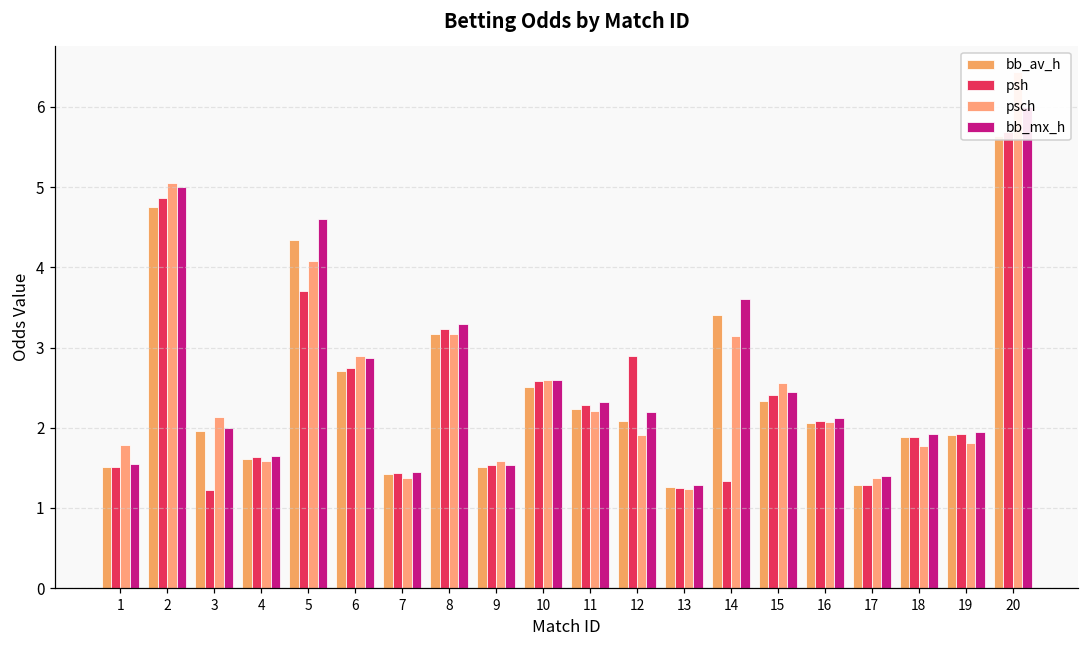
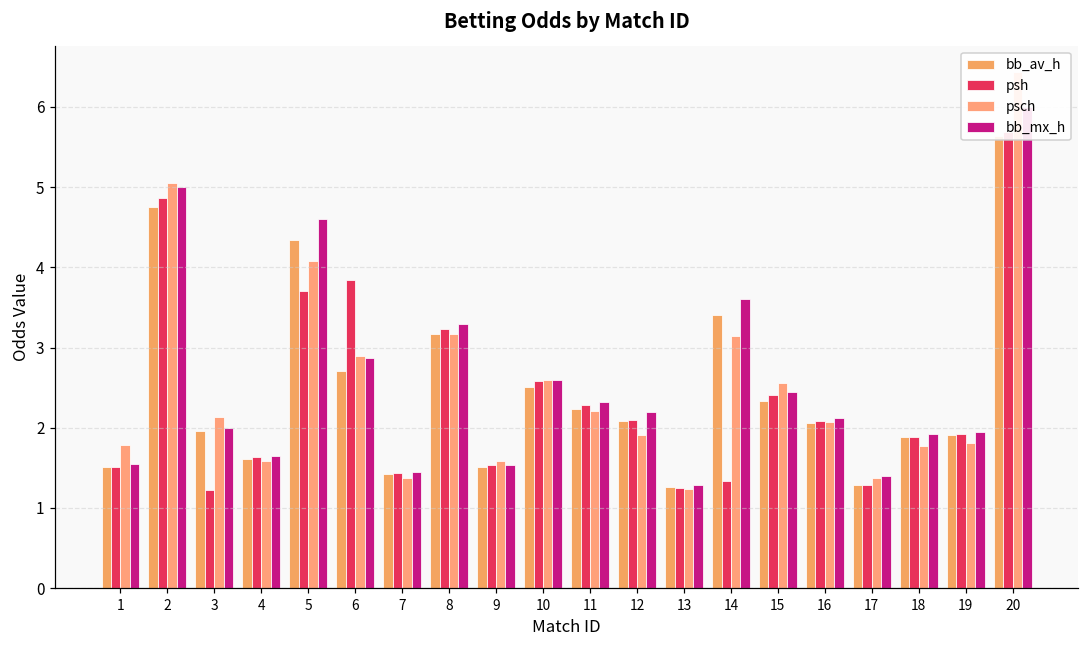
psh, 6: 2.7 -> 3.8
psh, 12: 2.9 -> 2.1
